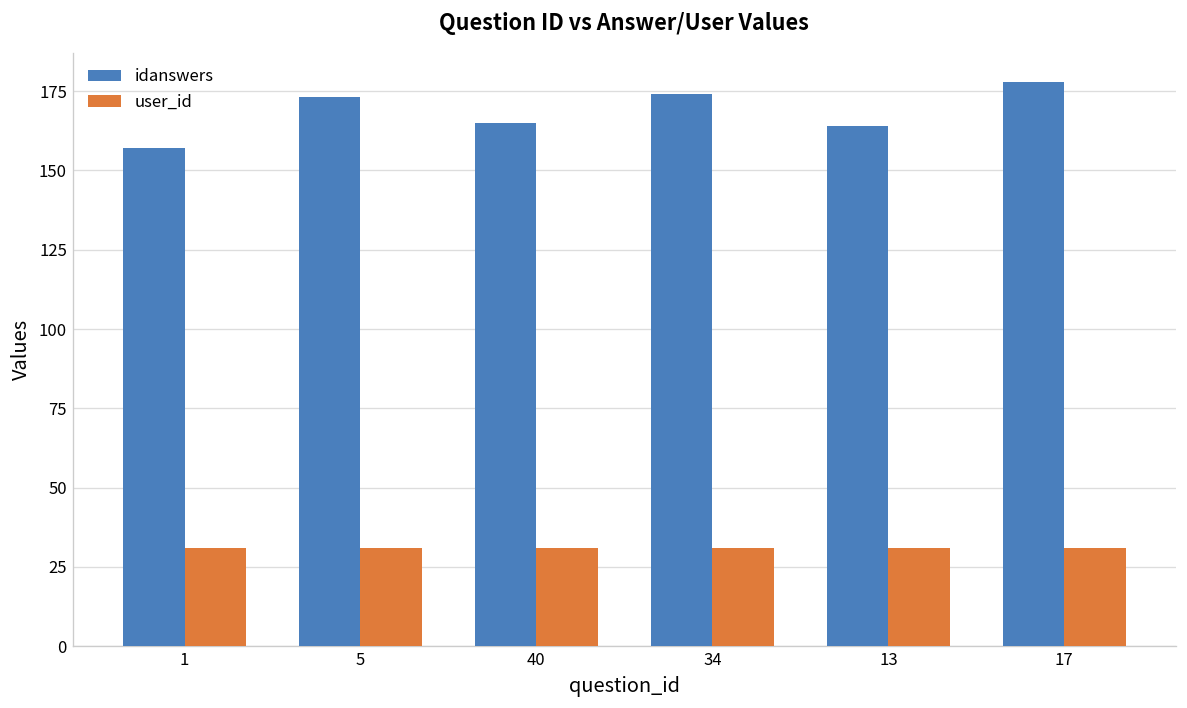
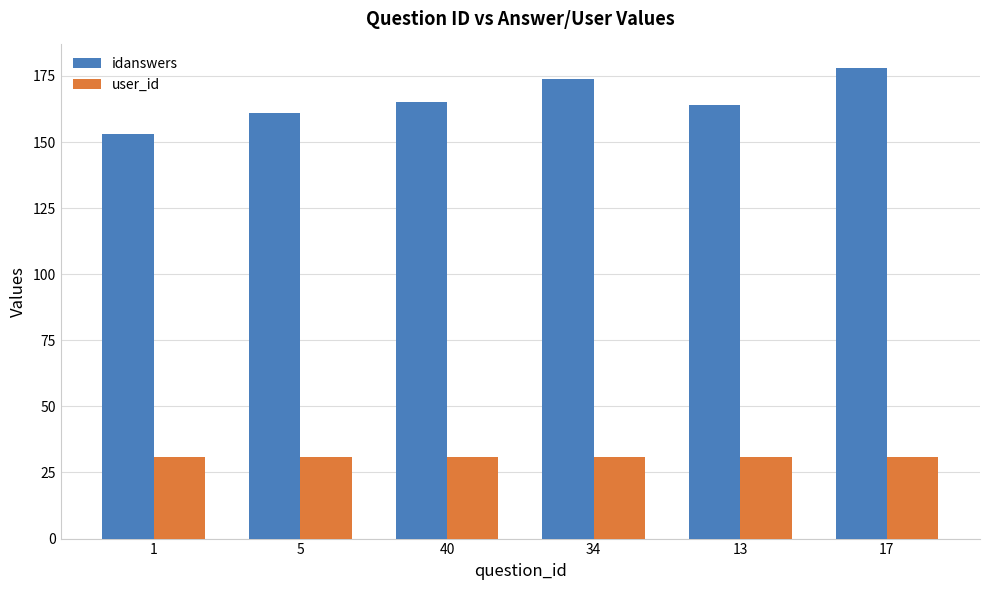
idanswers, 1: 157 -> 153
idanswers, 5: 173 -> 161
